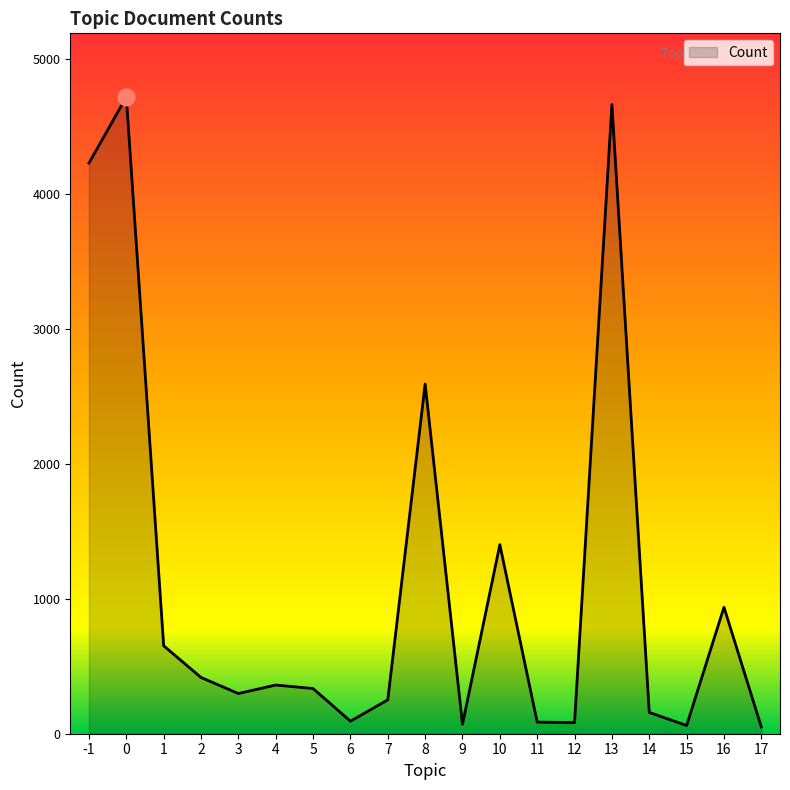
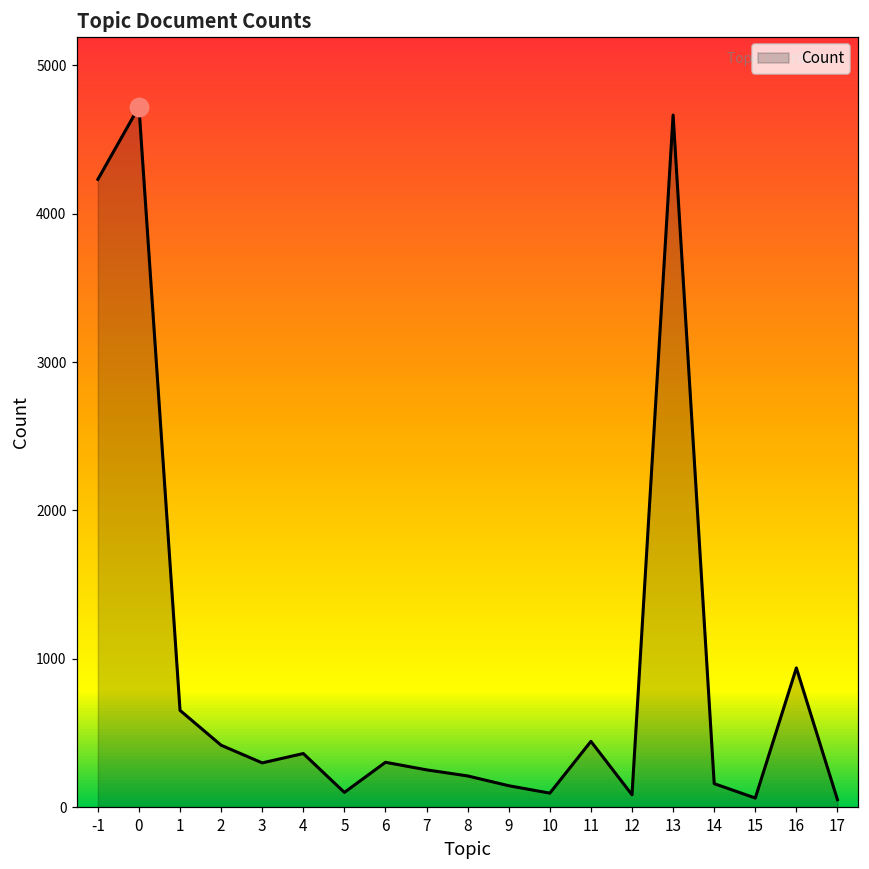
Count, 5: 340 -> 100
Count, 6: 90 -> 300
Count, 8: 2590 -> 210
Count, 9: 70 -> 140
Count, 10: 1400 -> 90
Count, 11: 90 -> 440
